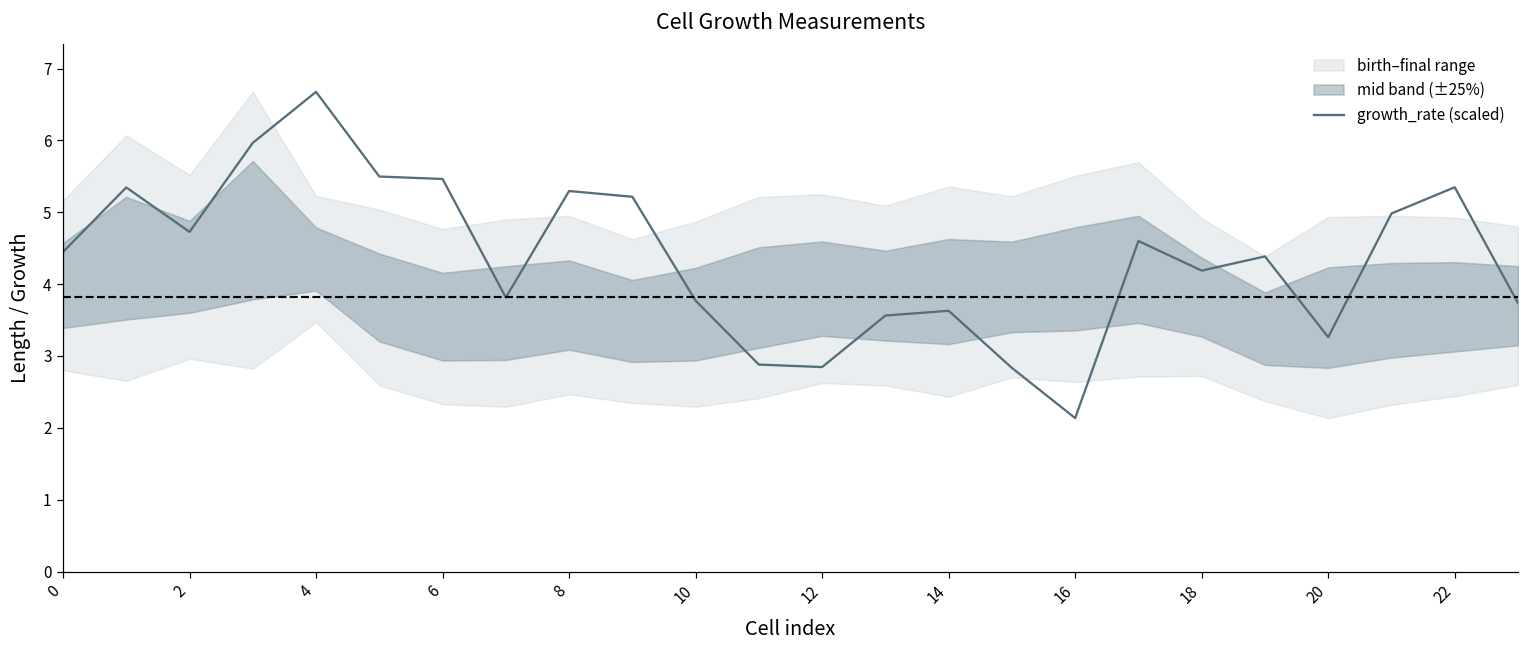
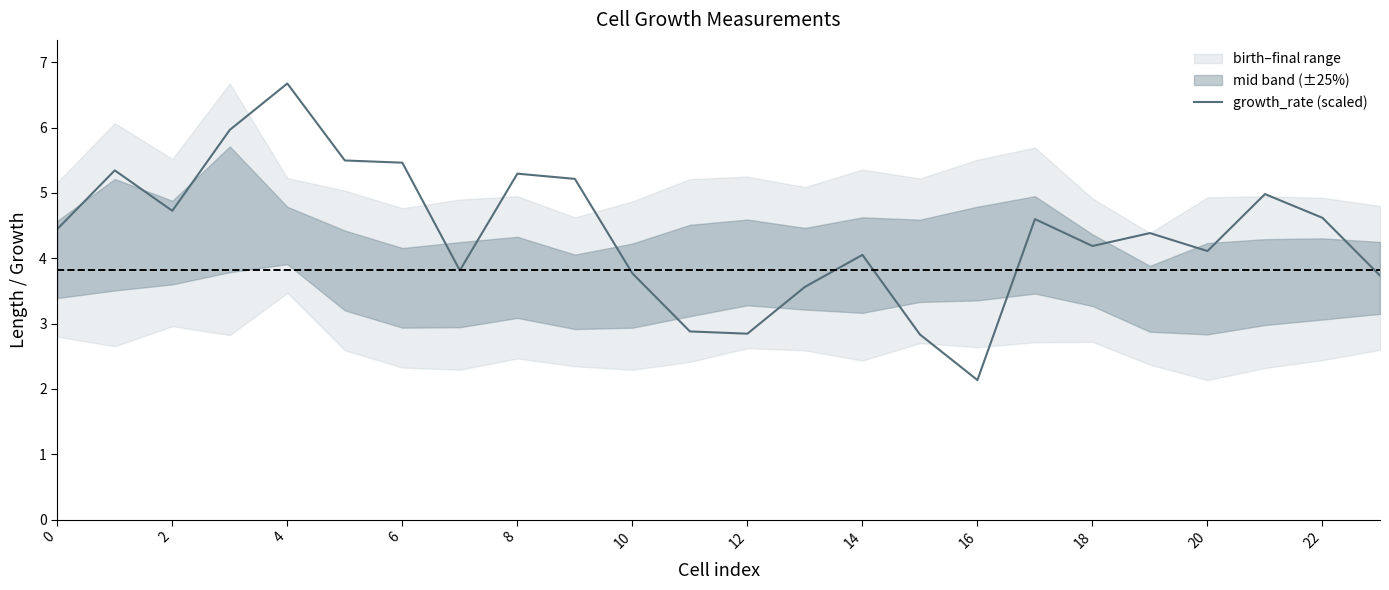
growth_rate (scaled), 14: 3.6 -> 4.1
growth_rate (scaled), 20: 3.3 -> 4.1
growth_rate (scaled), 22: 5.3 -> 4.6
